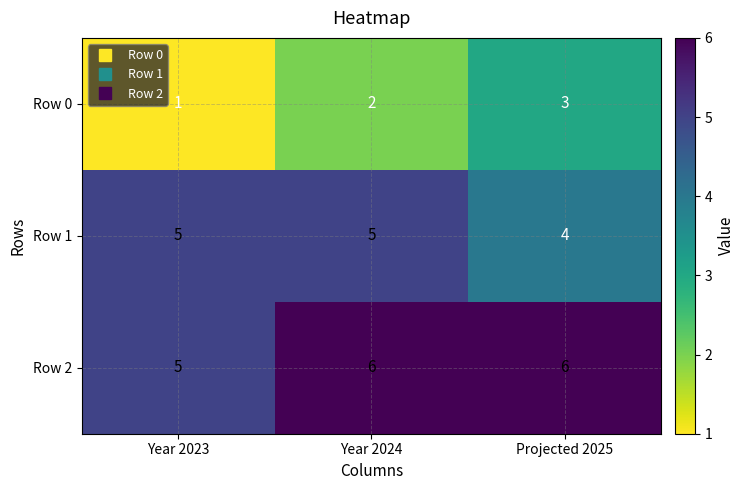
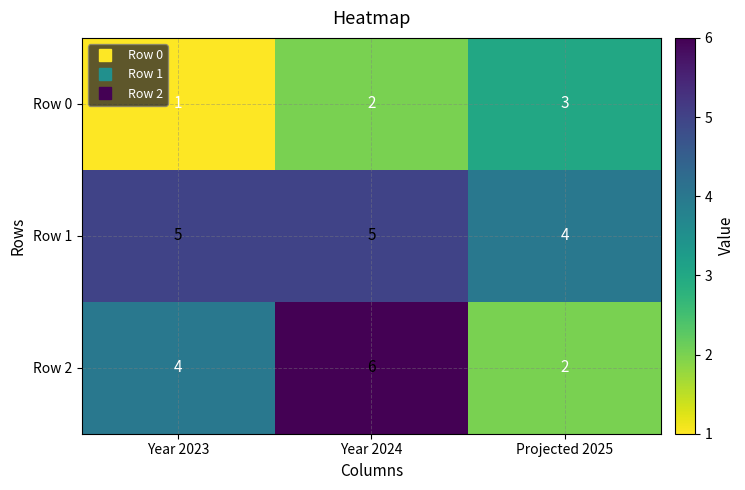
Row 2, Year 2023: 5 -> 4
Row 2, Projected 2025: 6 -> 2
